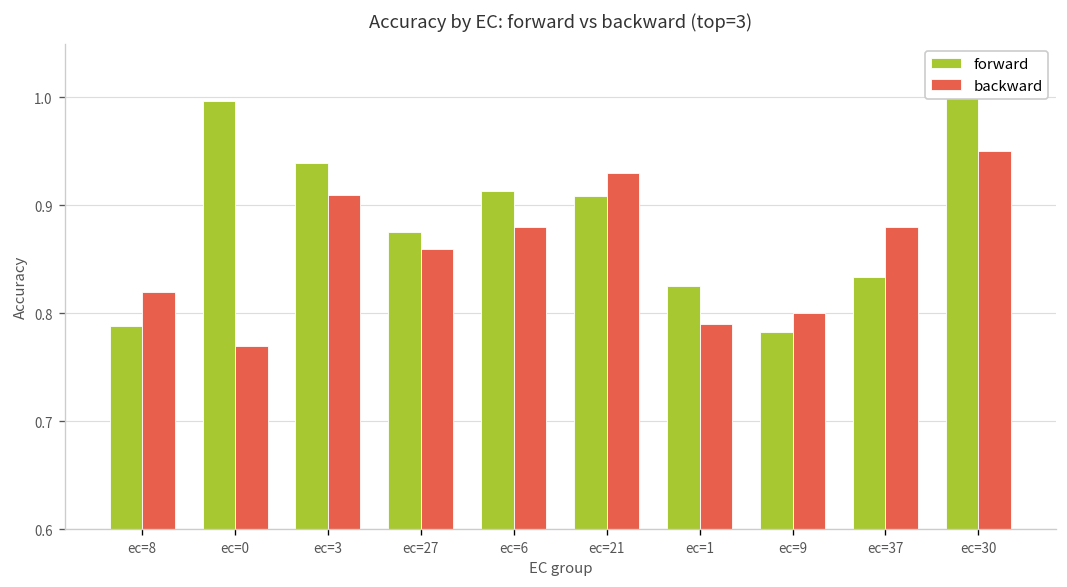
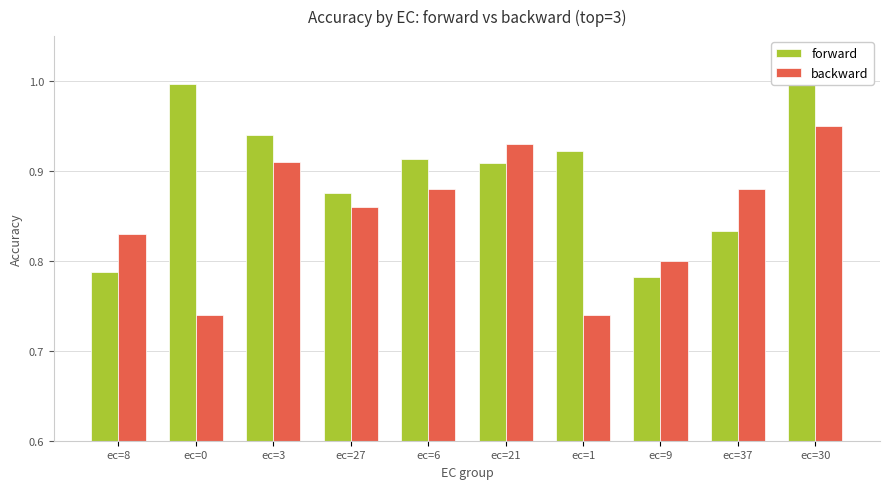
backward, ec=8: 0.82 -> 0.83
backward, ec=0: 0.77 -> 0.74
forward, ec=1: 0.83 -> 0.92
backward, ec=1: 0.79 -> 0.74
